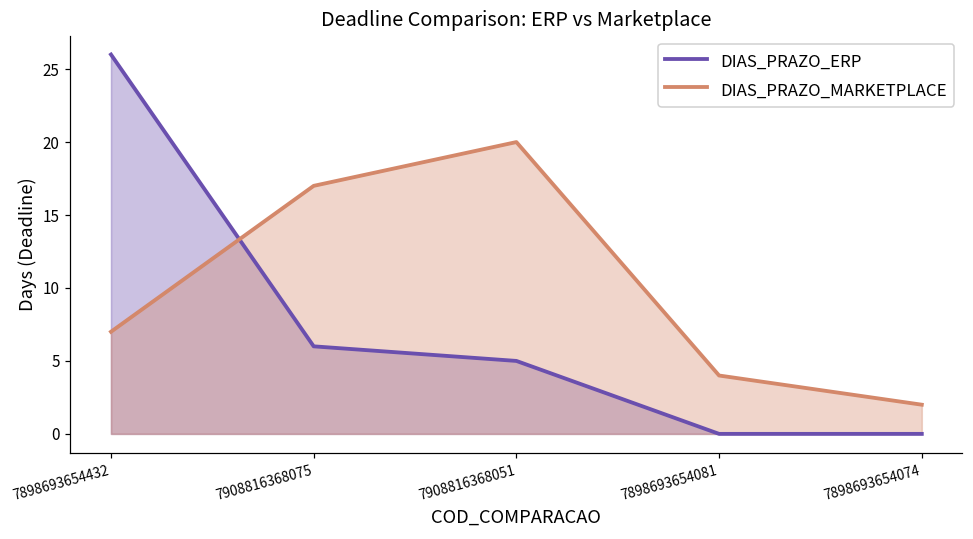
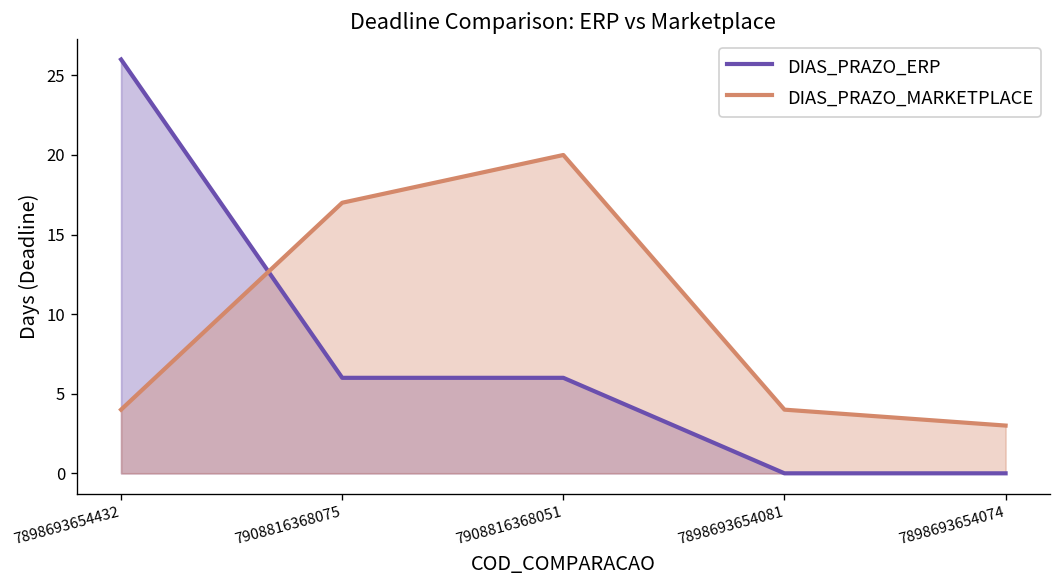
DIAS_PRAZO_MARKETPLACE, 7898693654432: 7 -> 4
DIAS_PRAZO_ERP, 7908816368051: 5 -> 6
DIAS_PRAZO_MARKETPLACE, 7898693654074: 2 -> 3
